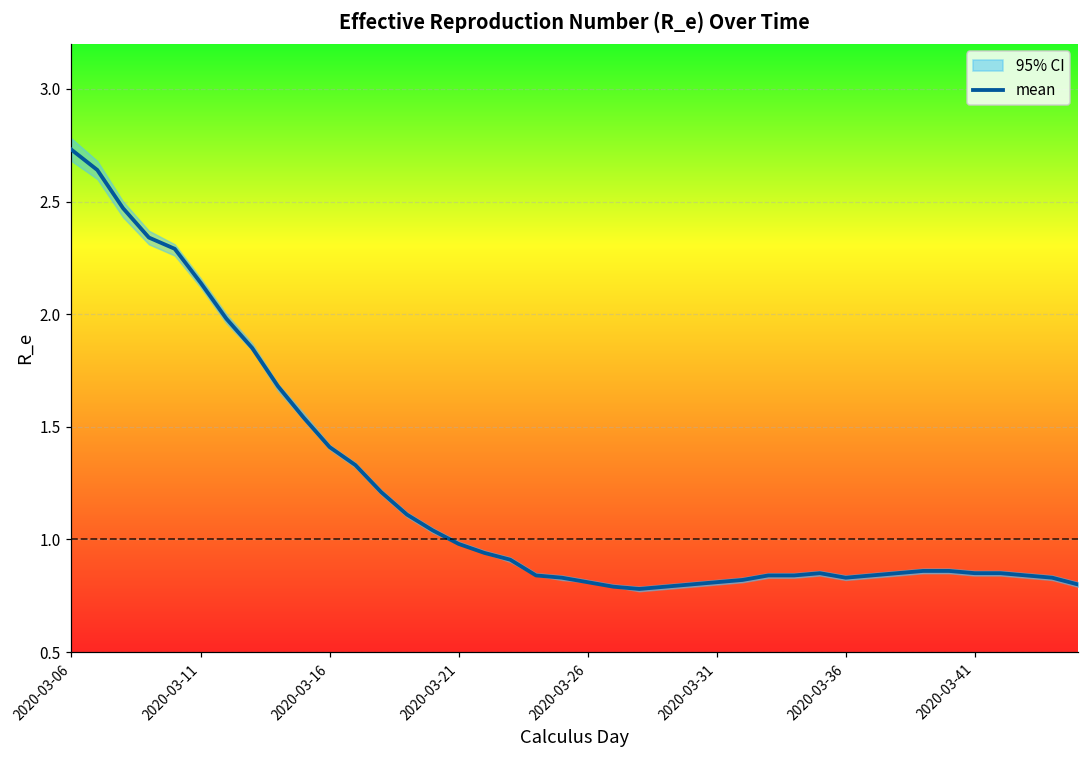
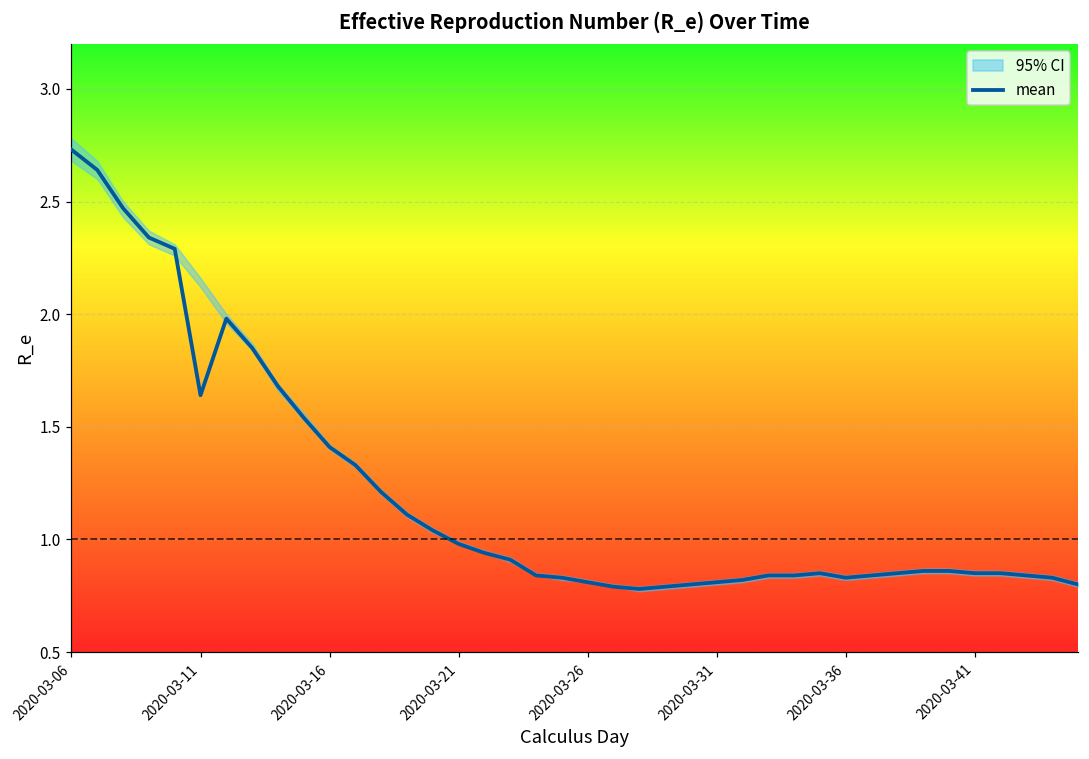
mean, 2020-03-11: 2.14 -> 1.64
